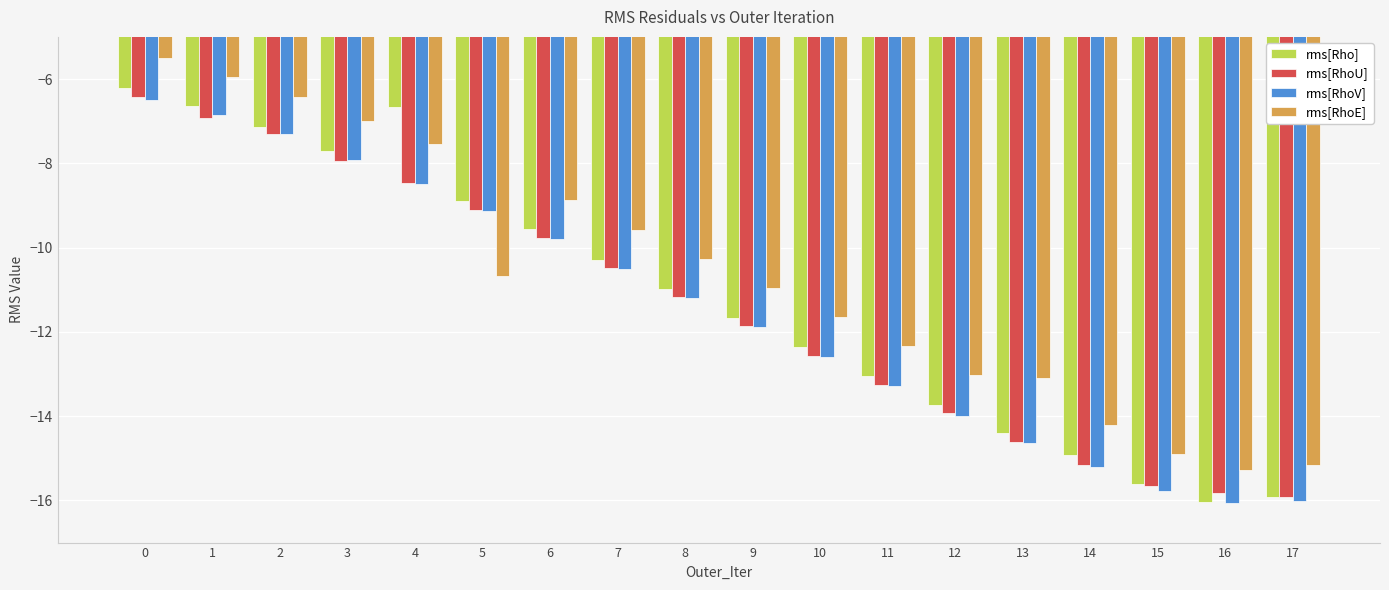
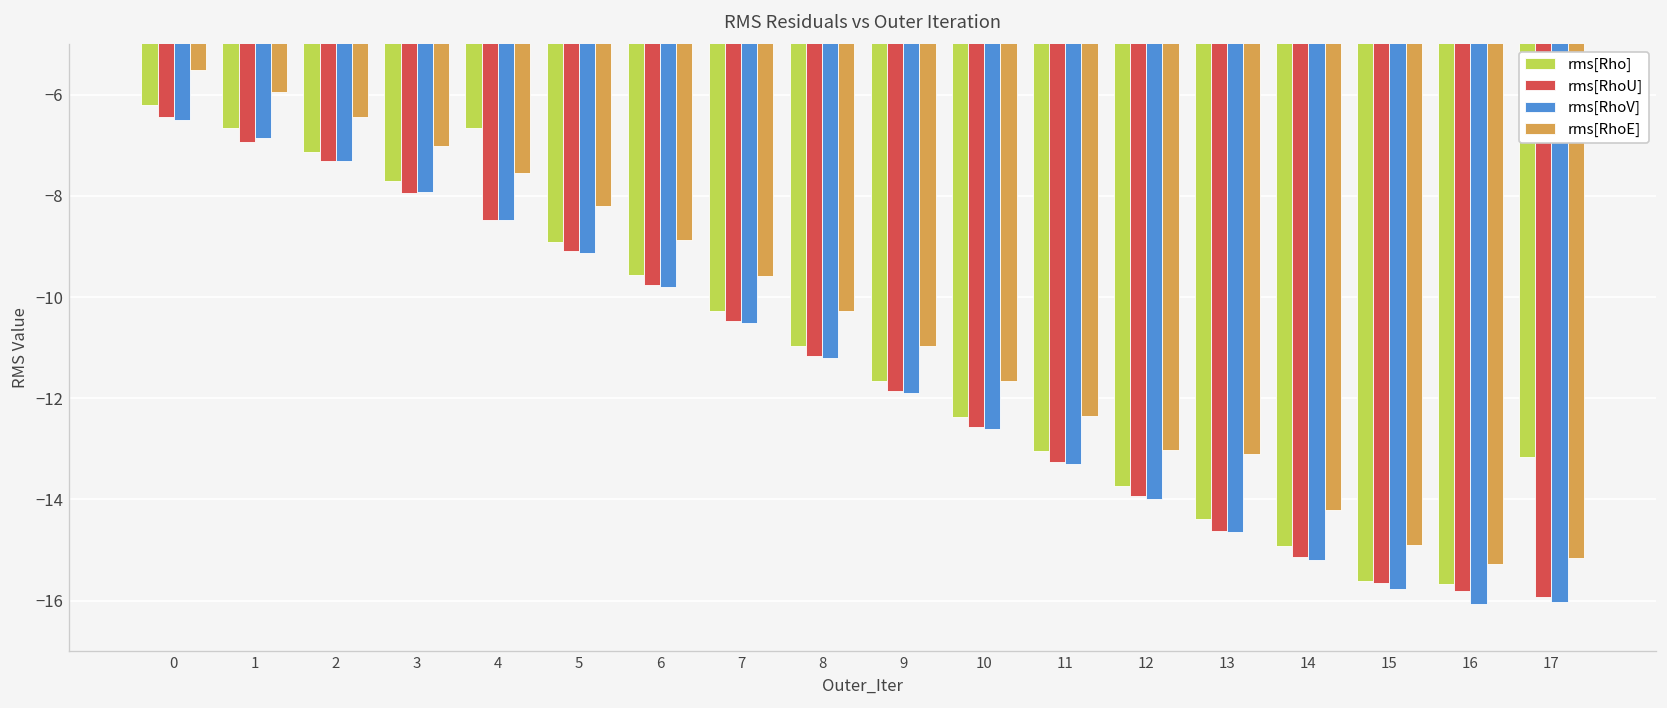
rms[RhoE], 5: -10.7 -> -8.2
rms[Rho], 16: -16.0 -> -15.7
rms[Rho], 17: -15.9 -> -13.2
